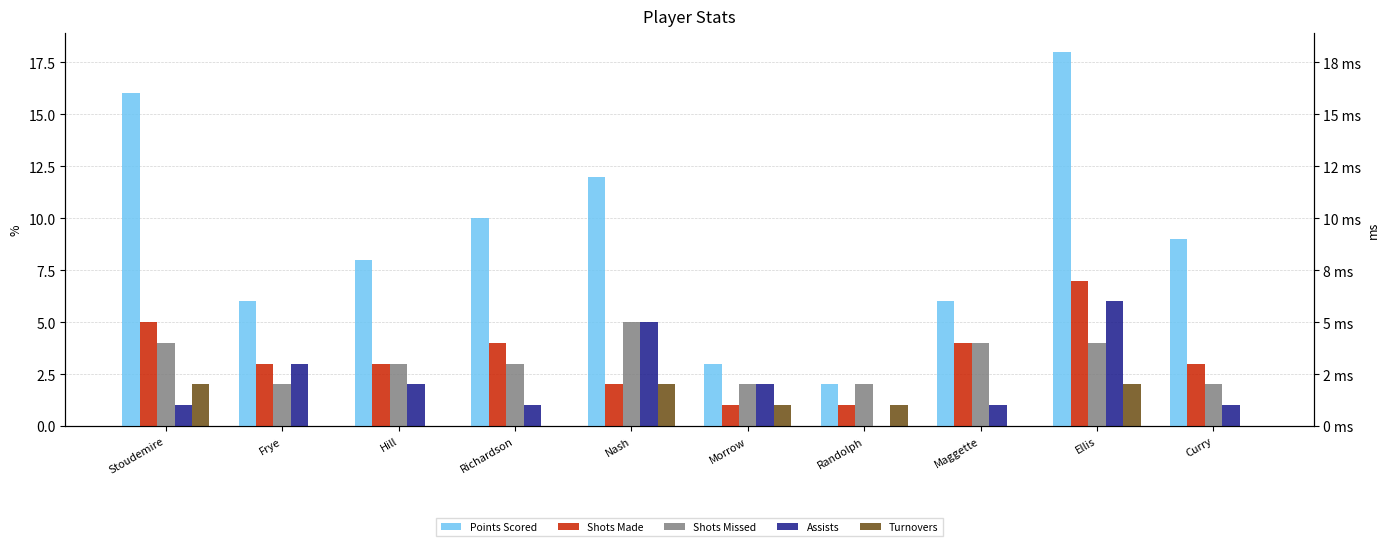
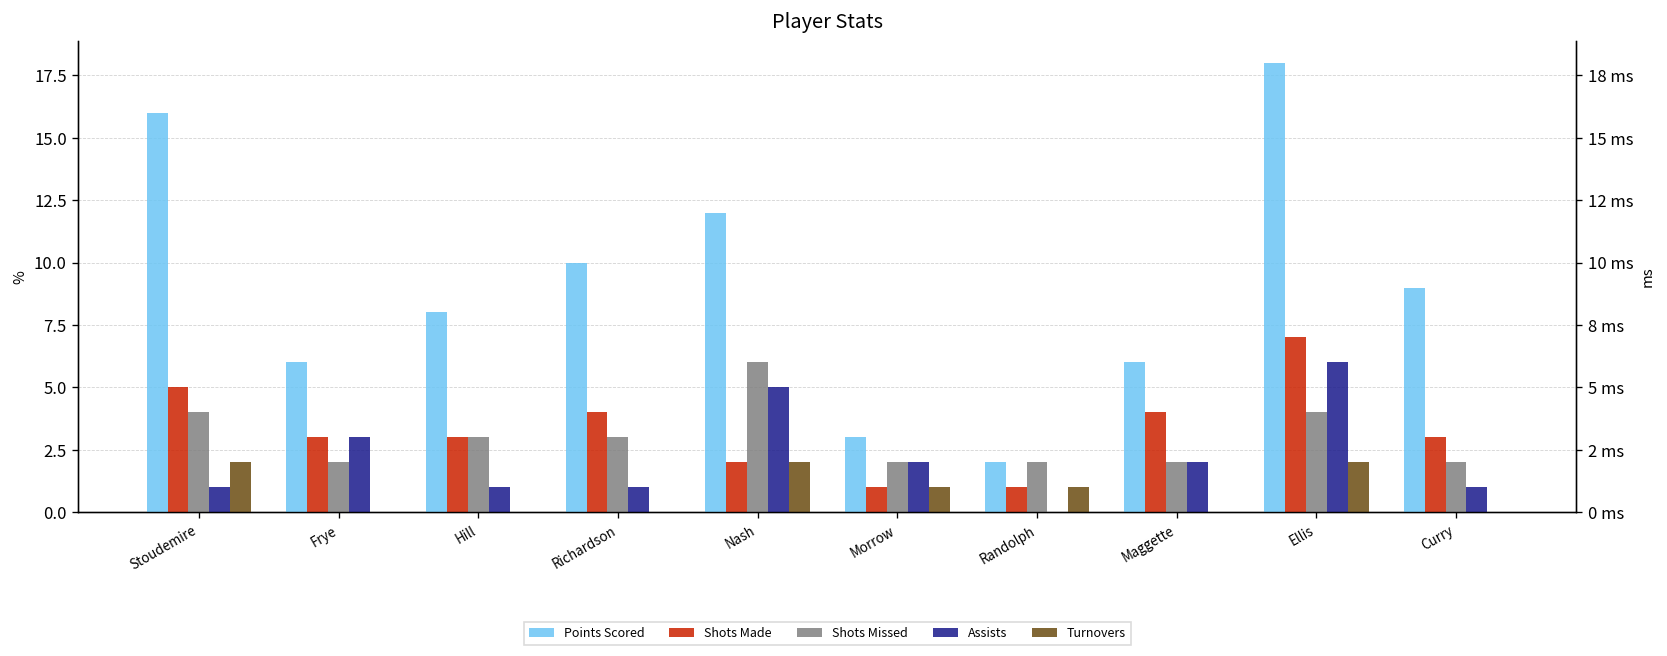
Assists, Hill: 2 -> 1
Shots Missed, Nash: 5 -> 6
Shots Missed, Maggette: 4 -> 2
Assists, Maggette: 1 -> 2
